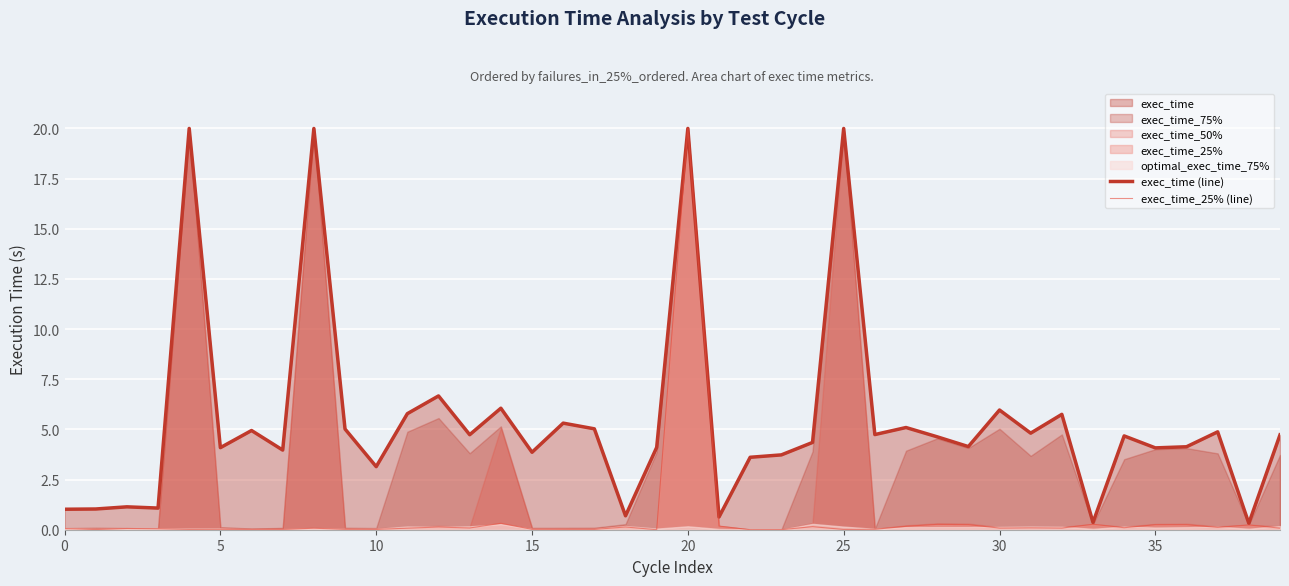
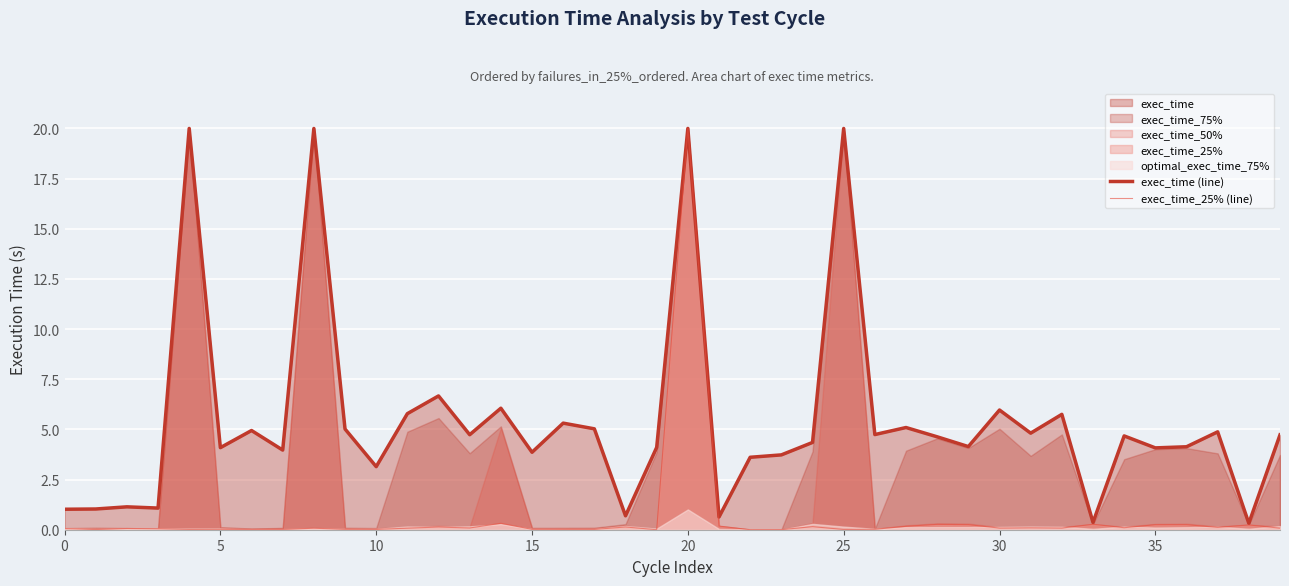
optimal_exec_time_75%, 20: 0.2 -> 1.0
